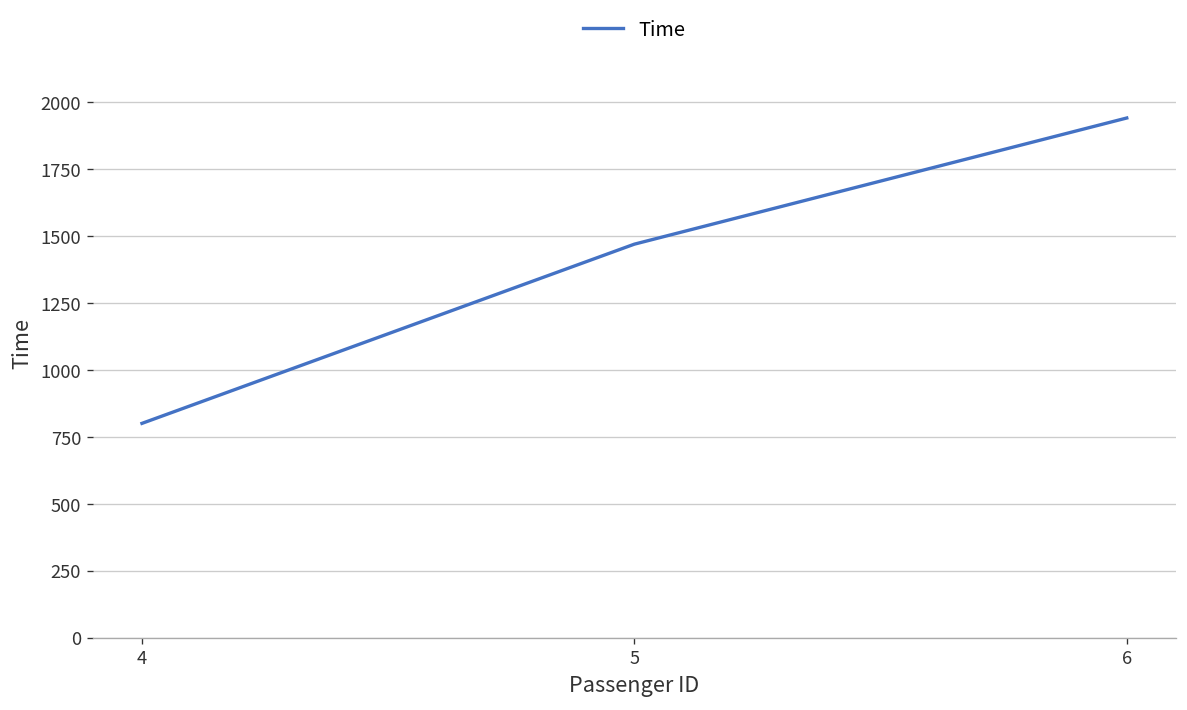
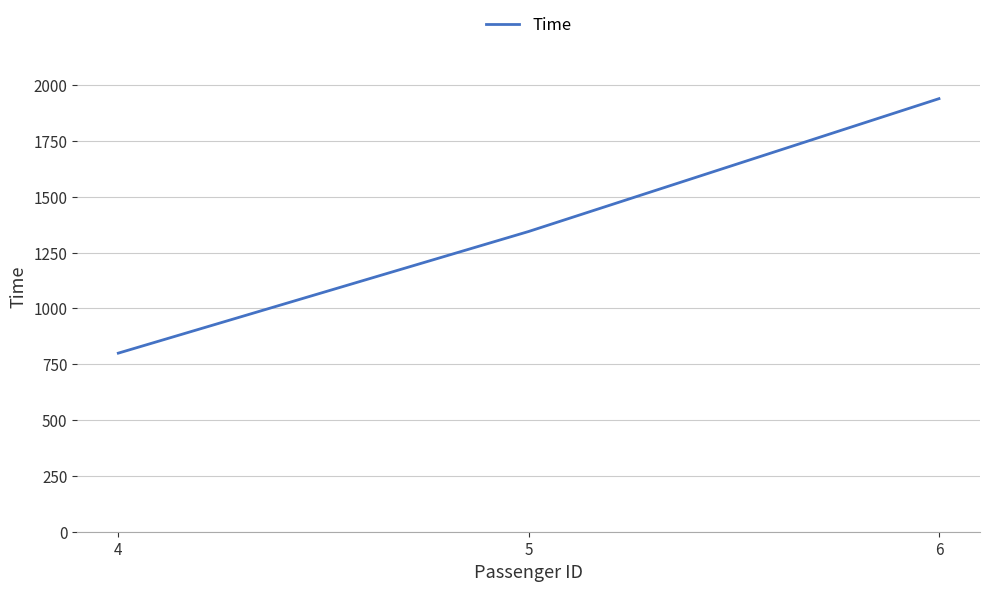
5: 1470 -> 1350
